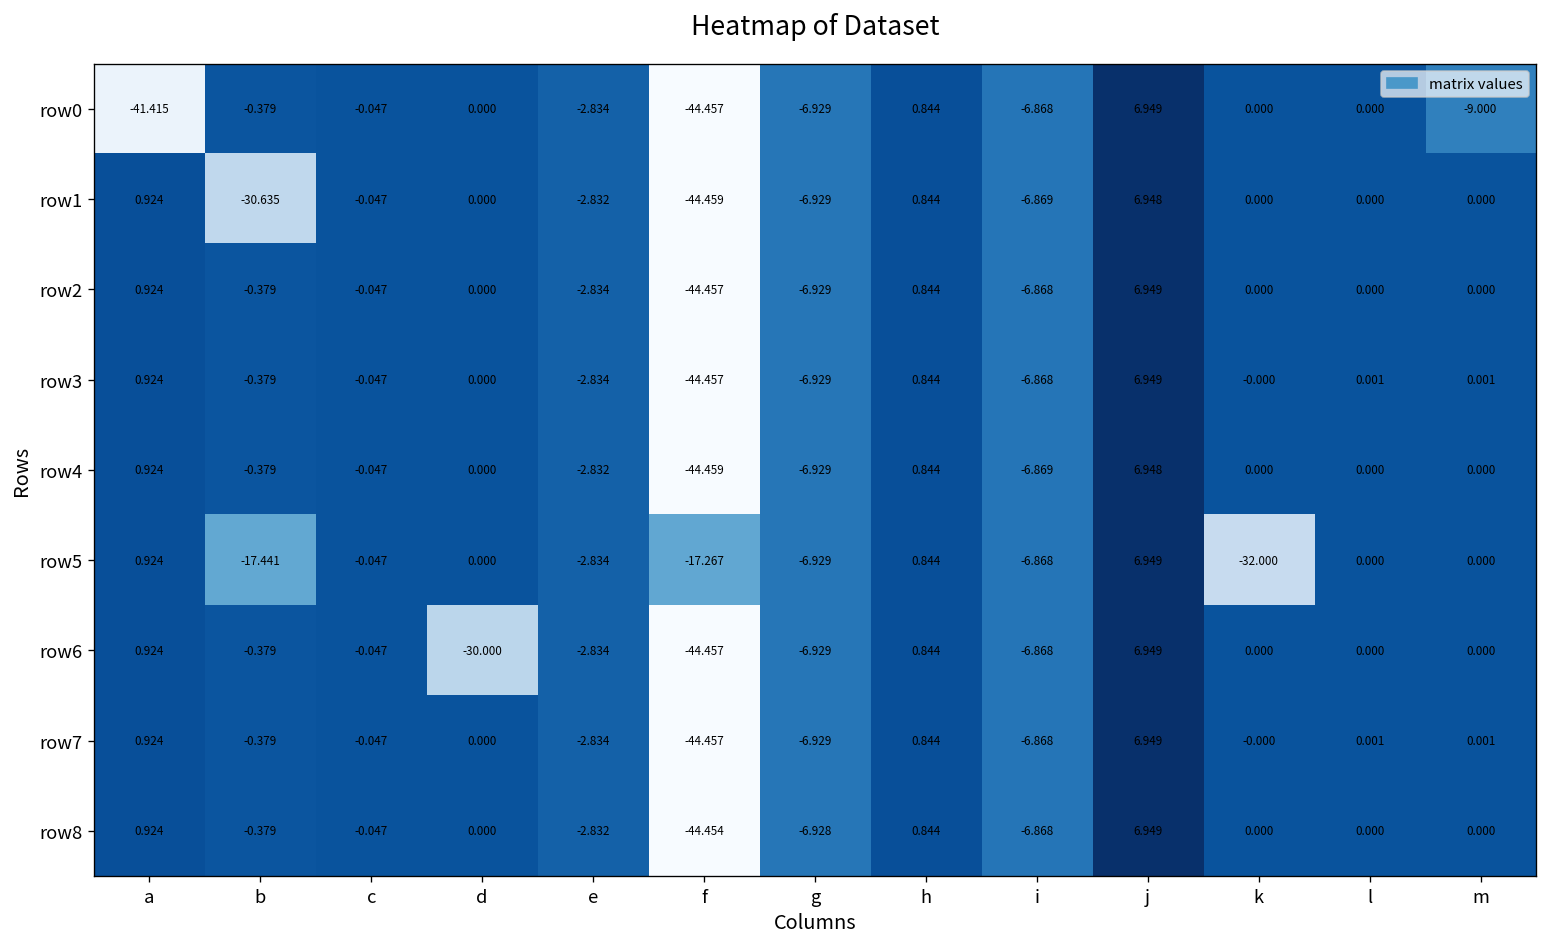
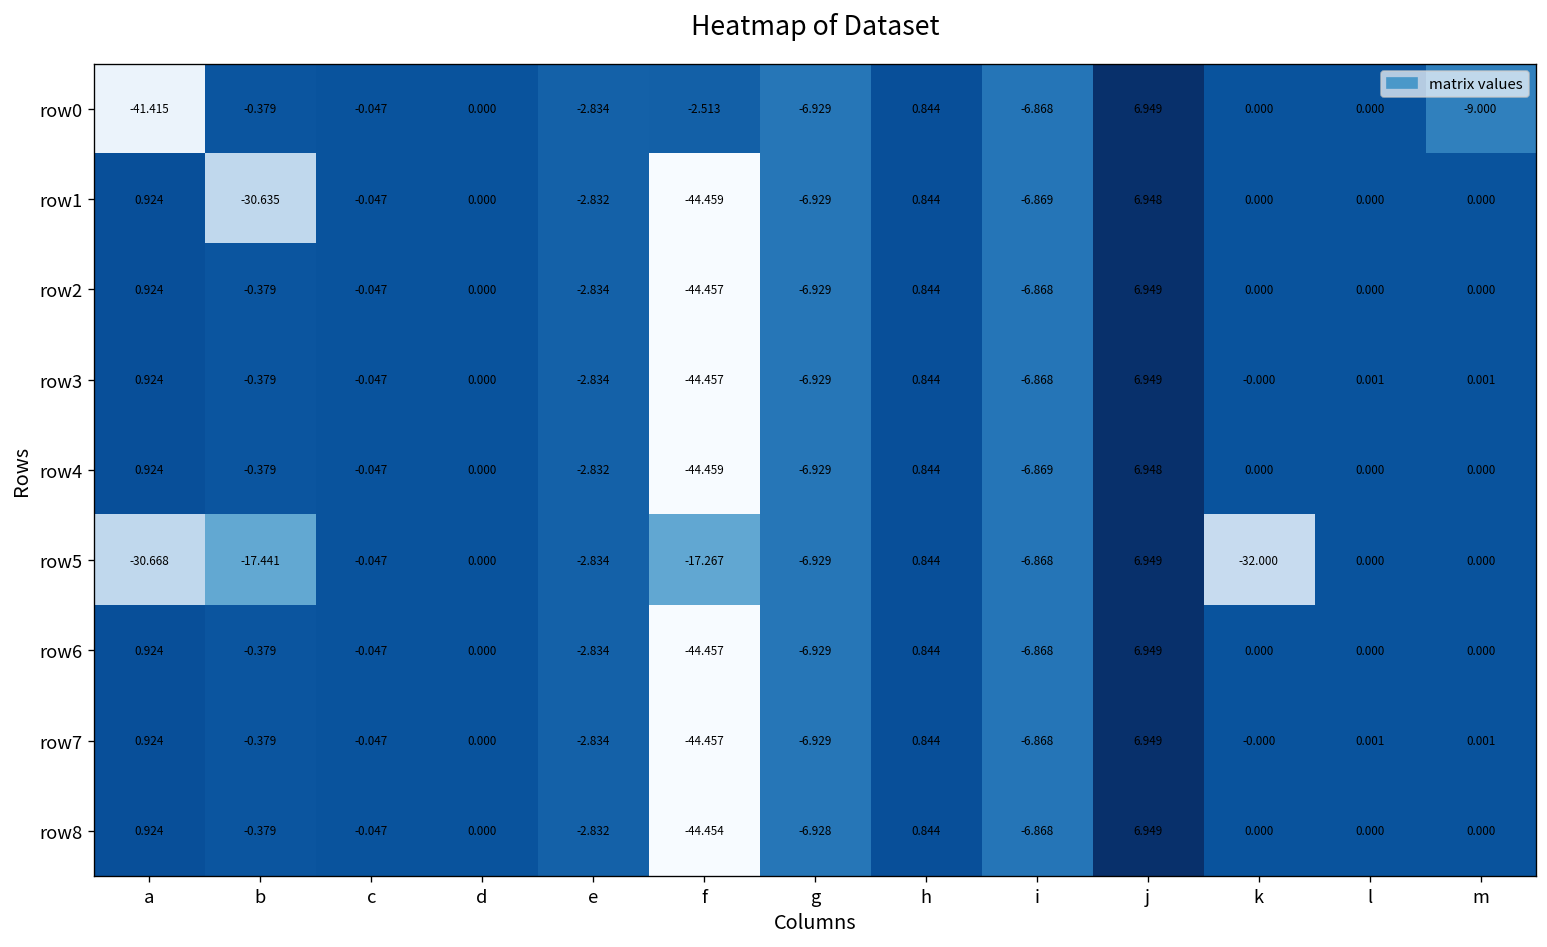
row0, f: -44.457 -> -2.513
row5, a: 0.924 -> -30.668
row6, d: -30.000 -> 0.000
